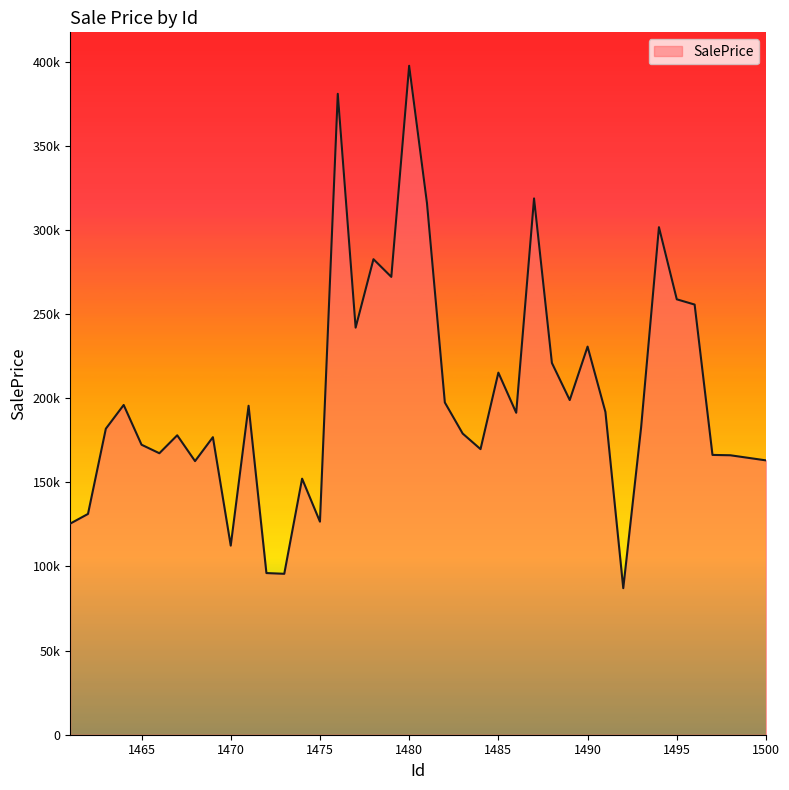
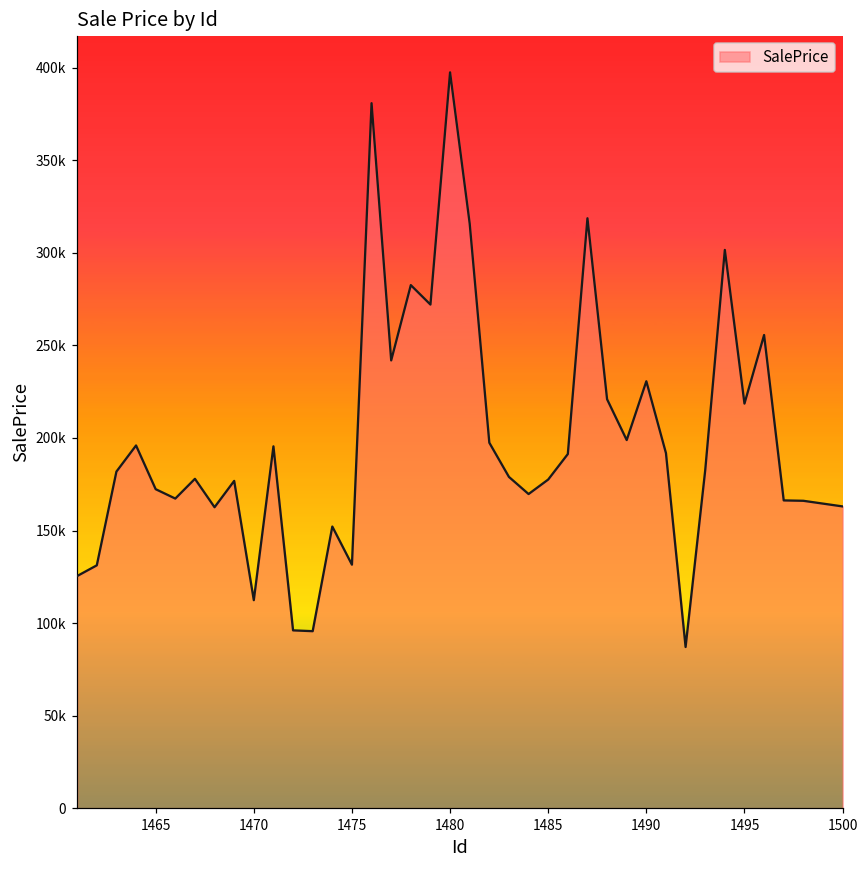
1475: 127000 -> 132000
1485: 215000 -> 178000
1495: 259000 -> 219000
